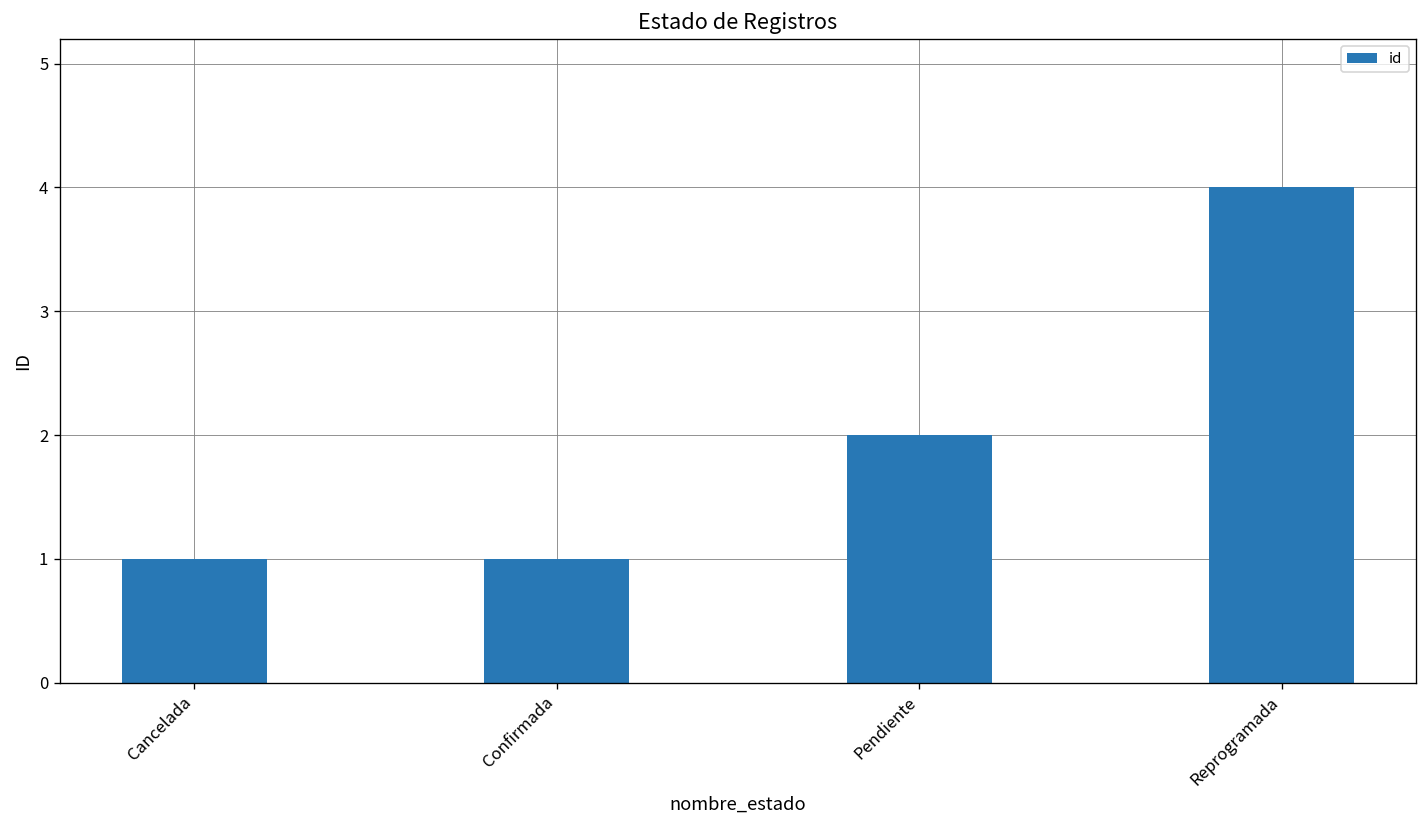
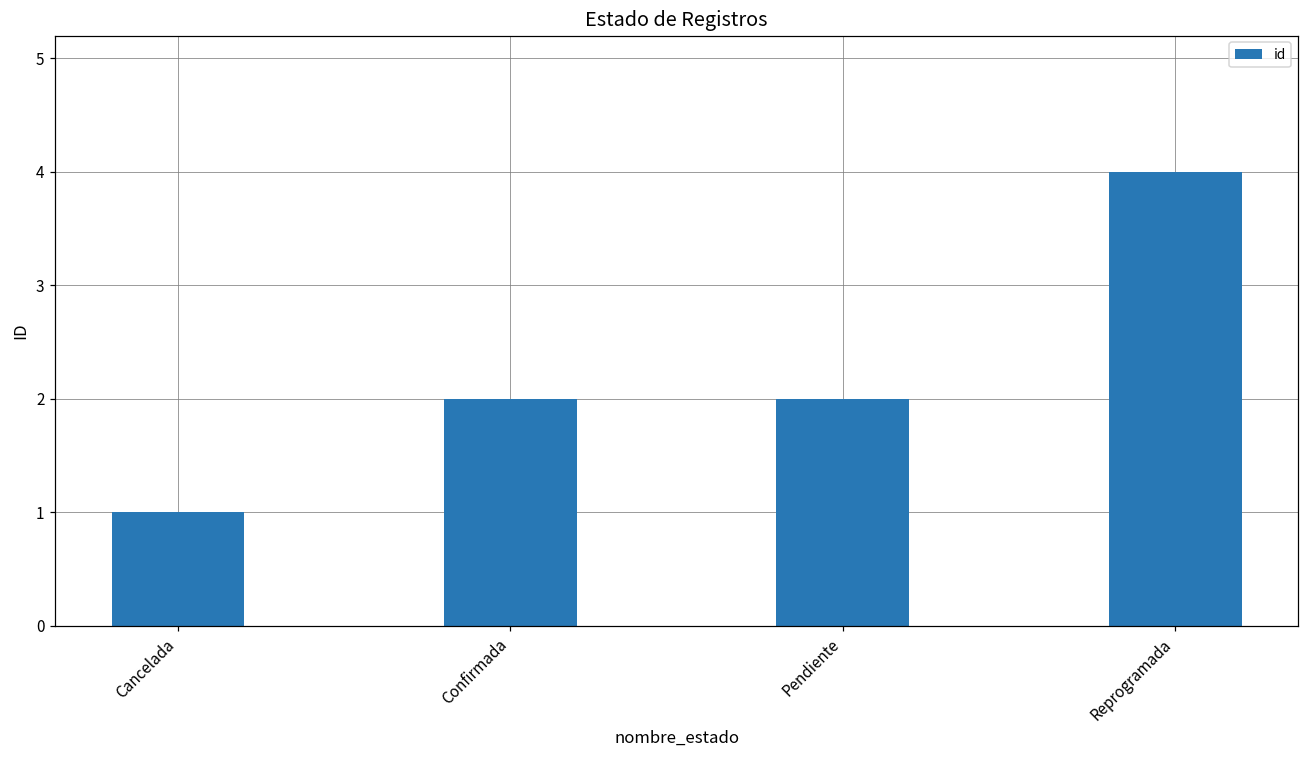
Confirmada: 1 -> 2
